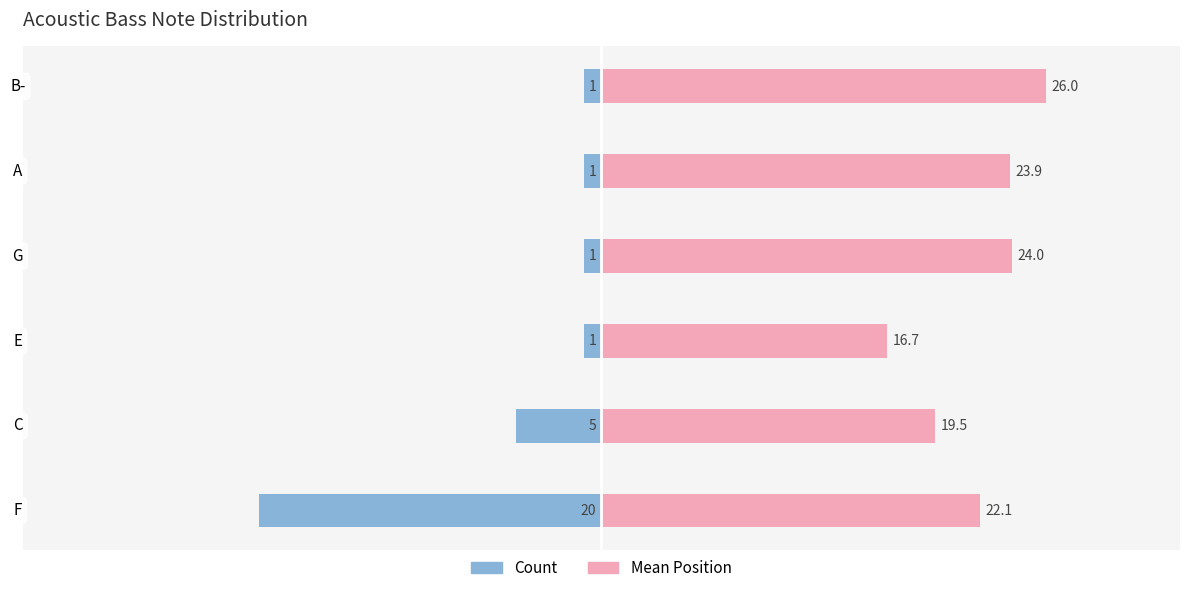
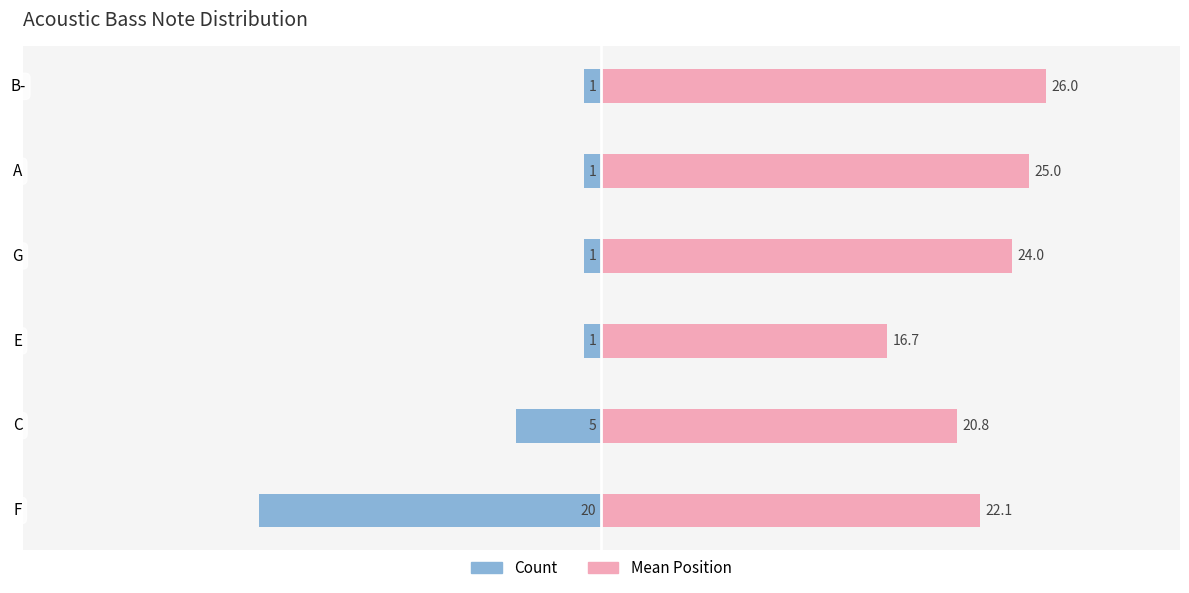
Mean Position, A: 23.9 -> 25.0
Mean Position, C: 19.5 -> 20.8
